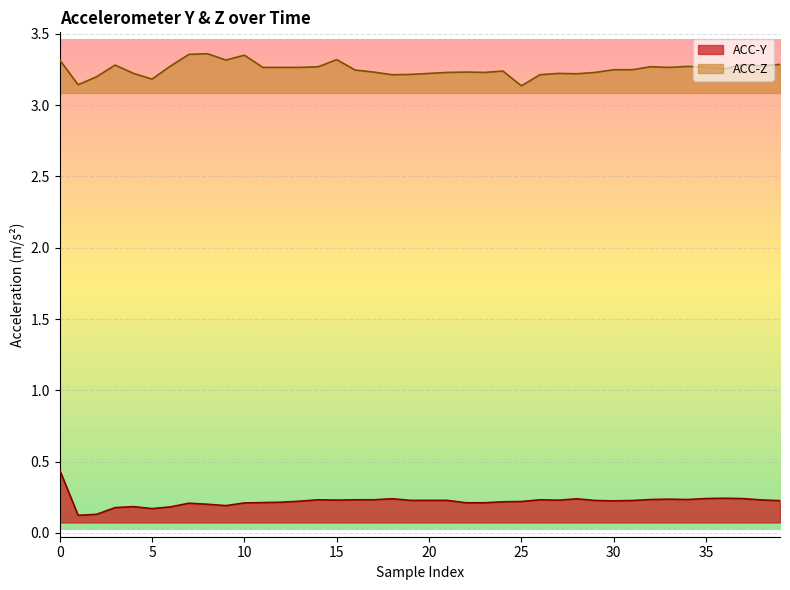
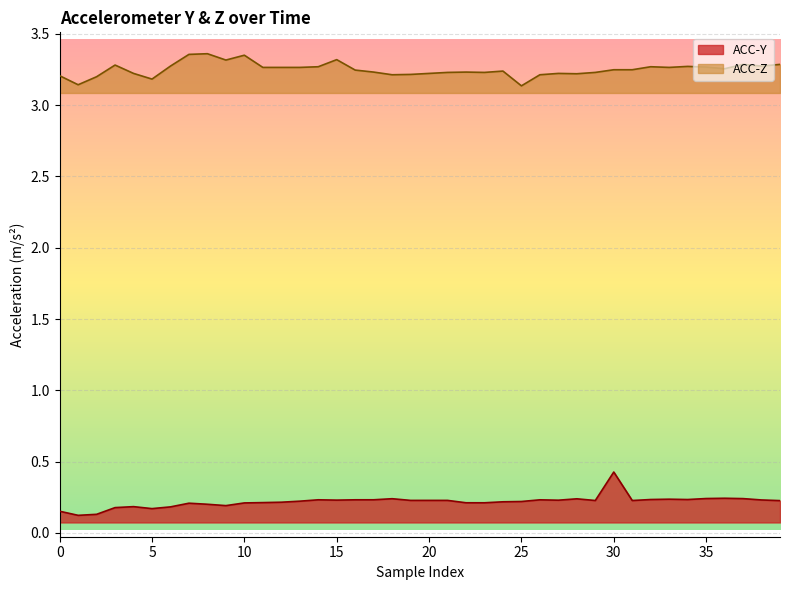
ACC-Y, 0: 0.44 -> 0.15
ACC-Z, 0: 3.32 -> 3.21
ACC-Y, 30: 0.22 -> 0.43
